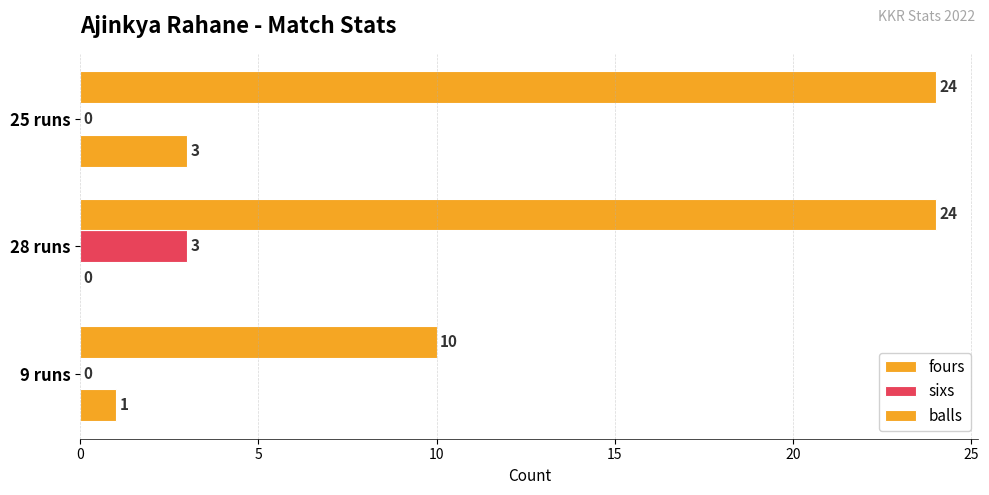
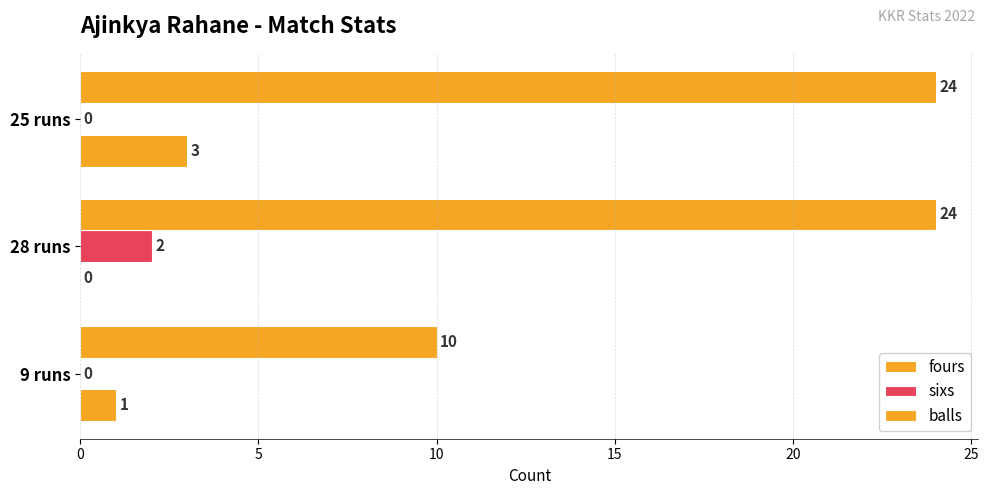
sixs, 28 runs: 3 -> 2
